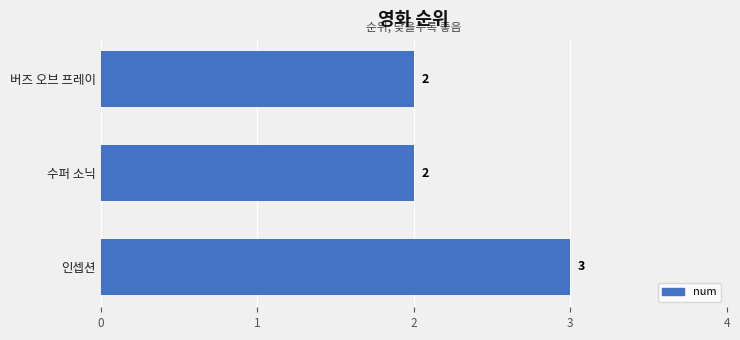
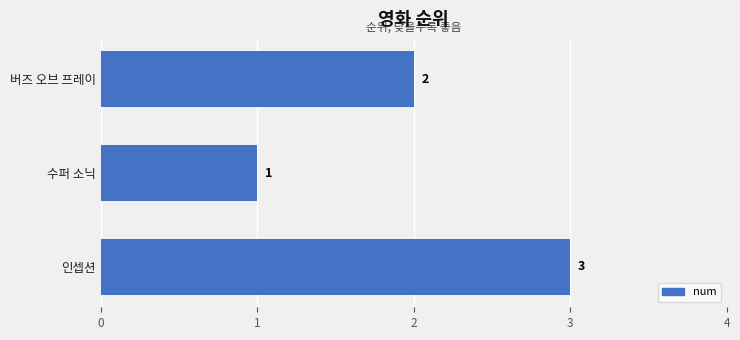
수퍼 소닉: 2 -> 1
